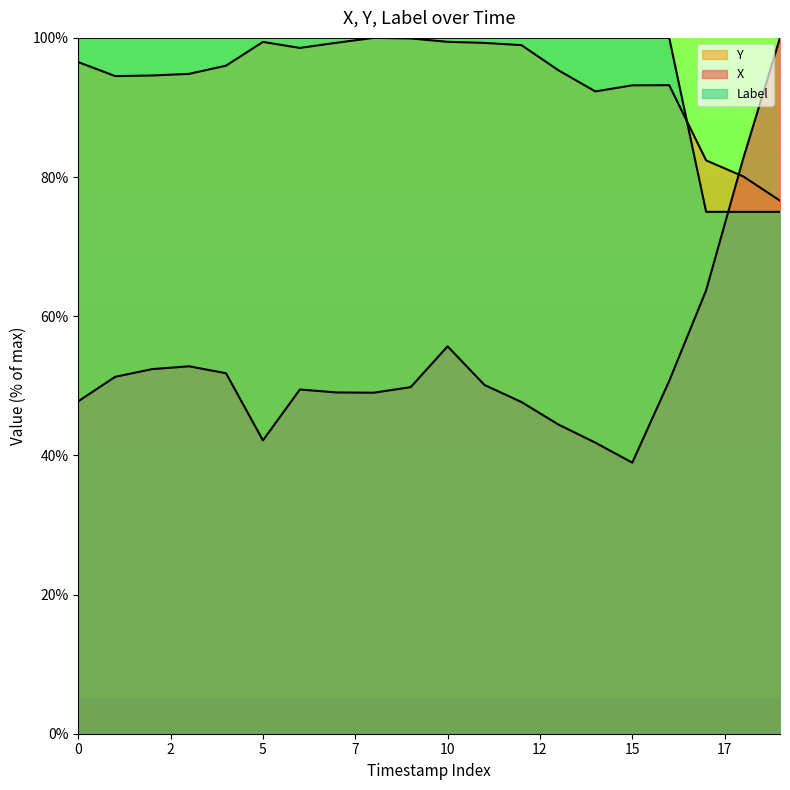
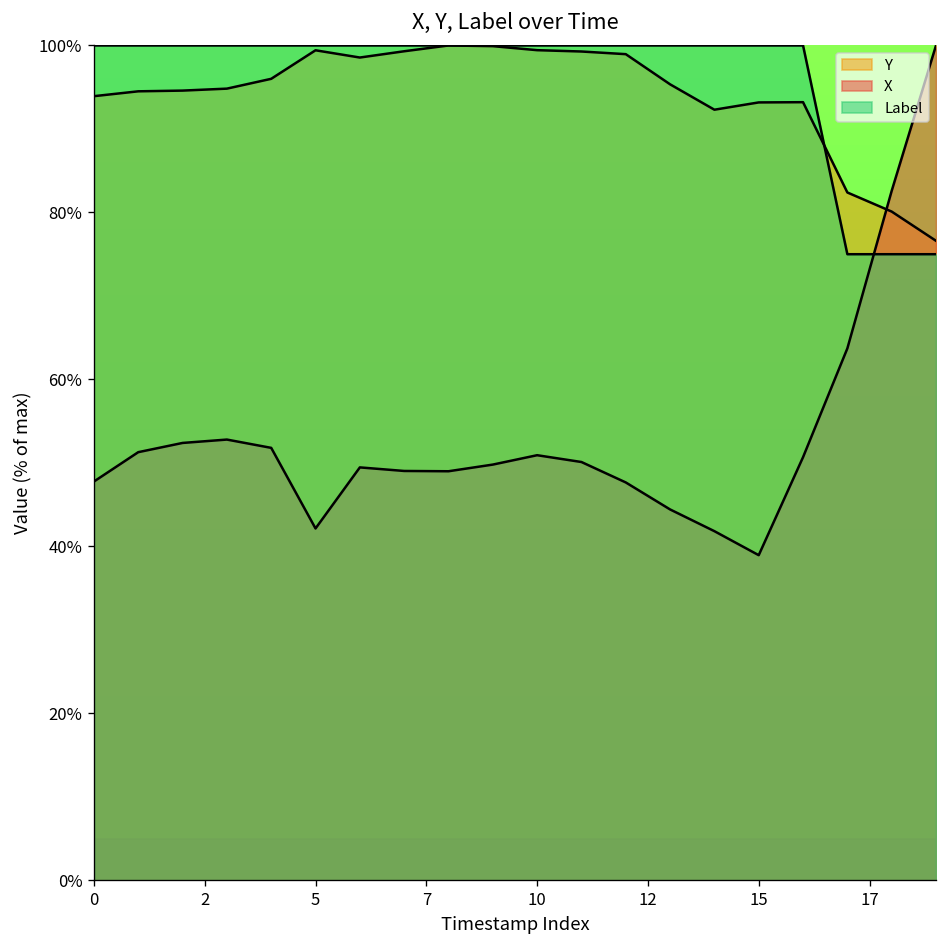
Y, 0: 97% -> 94%
X, 10: 56% -> 51%
